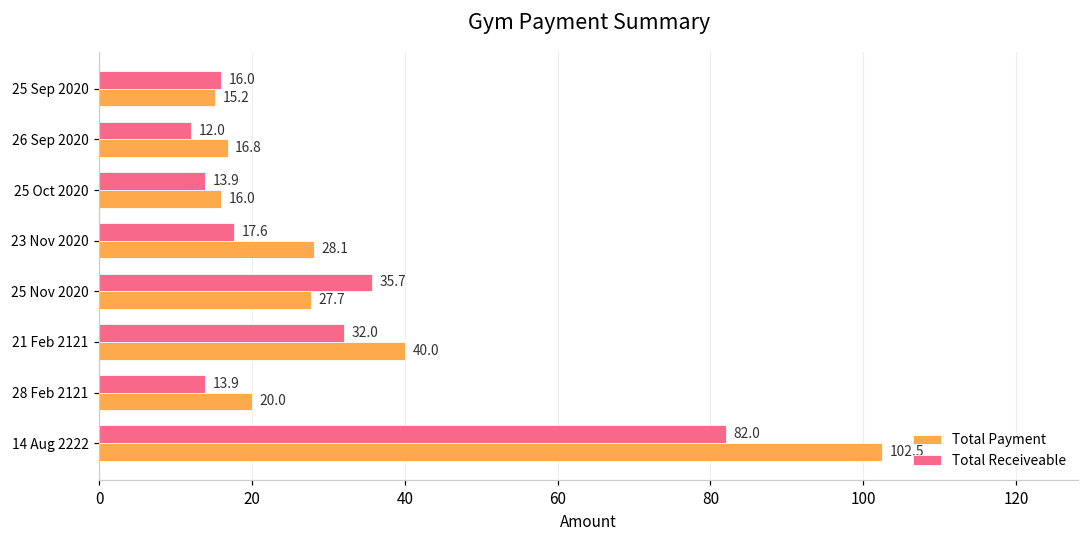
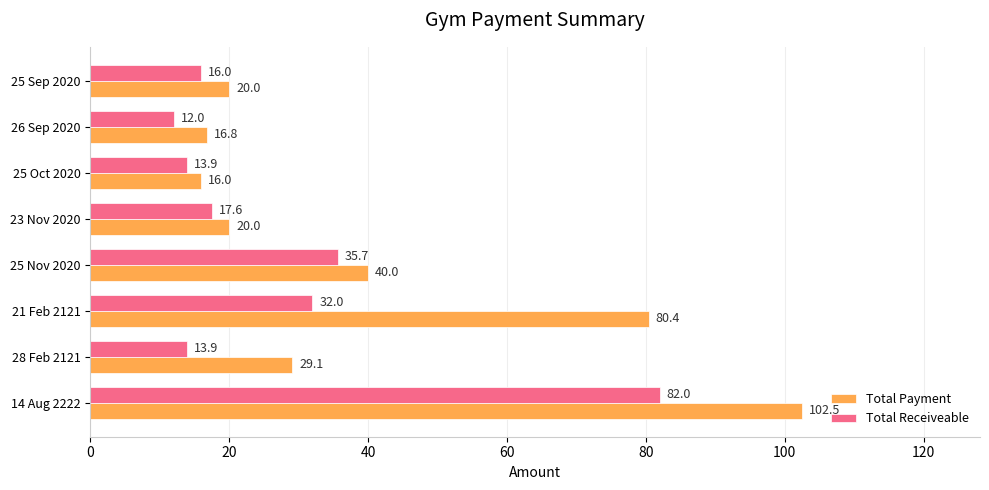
Total Payment, 25 Sep 2020: 15.2 -> 20.0
Total Payment, 23 Nov 2020: 28.1 -> 20.0
Total Payment, 25 Nov 2020: 27.7 -> 40.0
Total Payment, 21 Feb 2121: 40.0 -> 80.4
Total Payment, 28 Feb 2121: 20.0 -> 29.1
